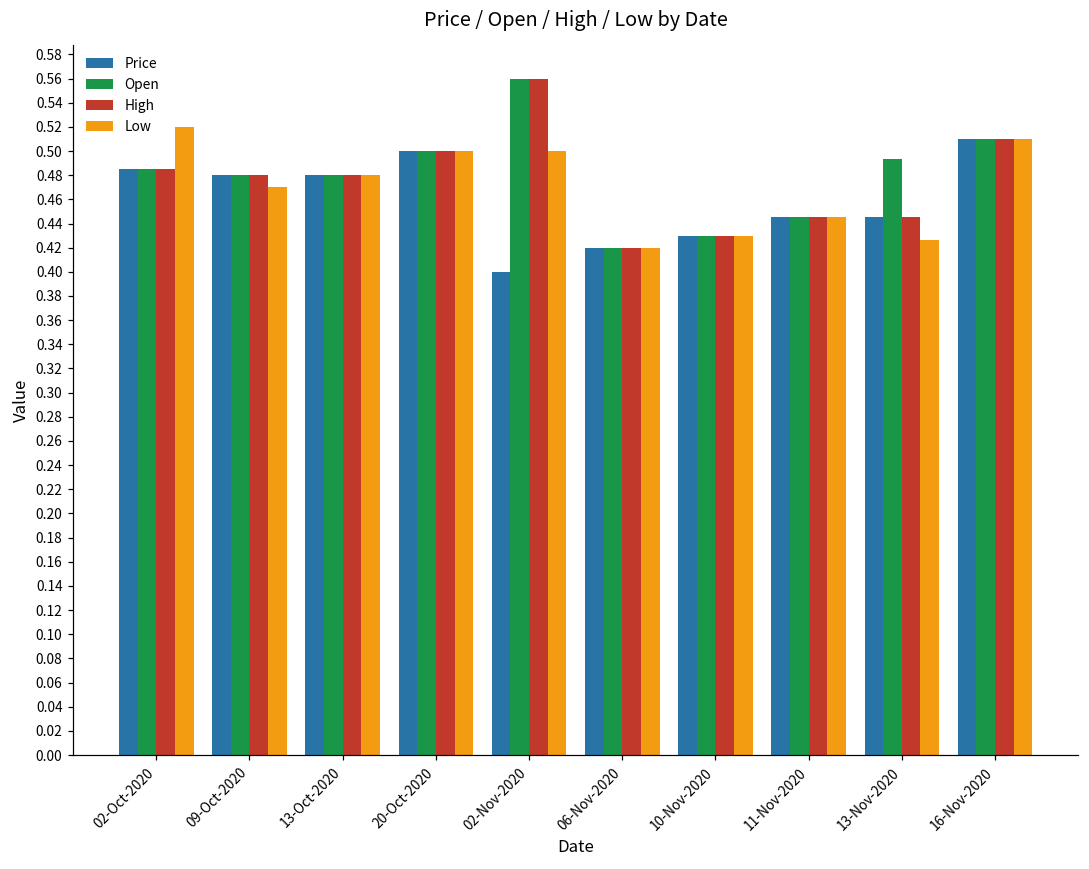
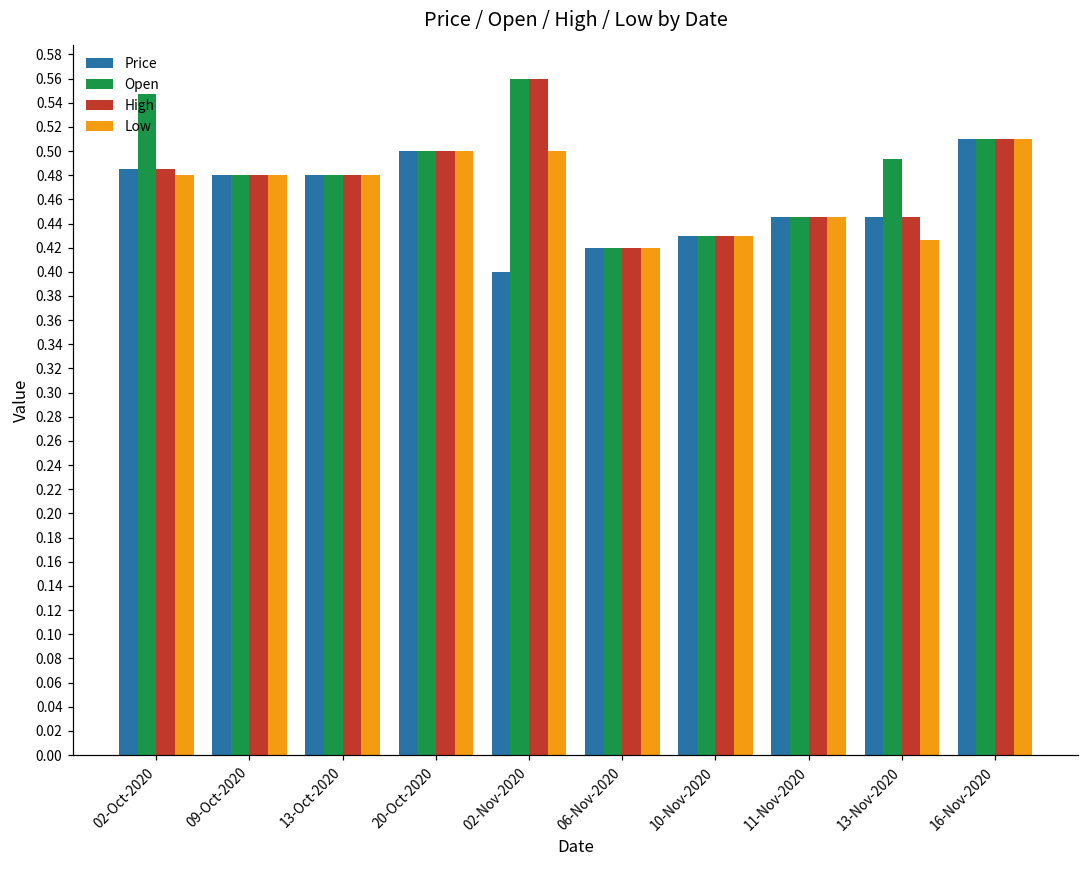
Open, 02-Oct-2020: 0.485 -> 0.547
Low, 02-Oct-2020: 0.52 -> 0.48
Low, 09-Oct-2020: 0.47 -> 0.48
